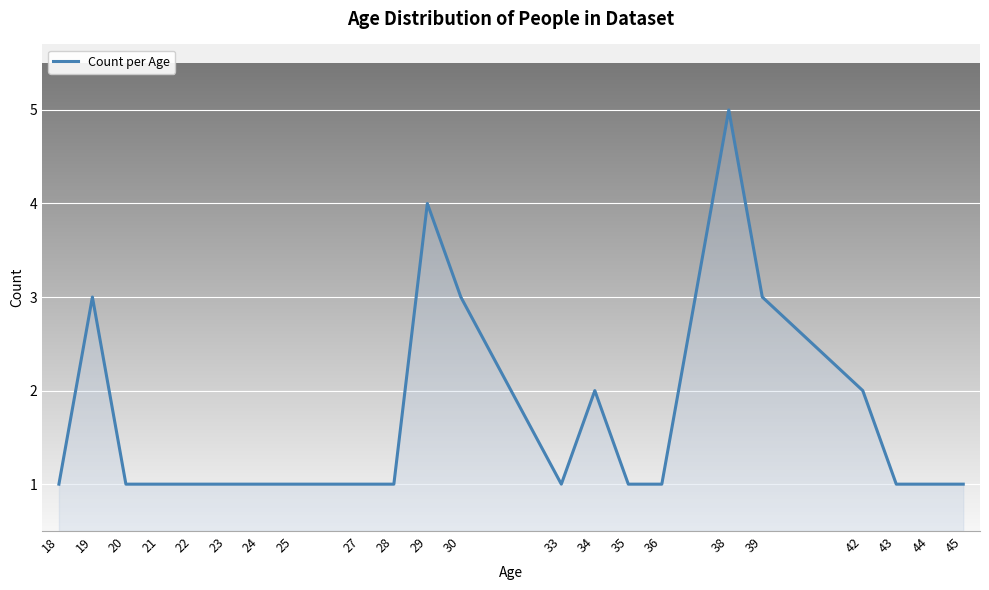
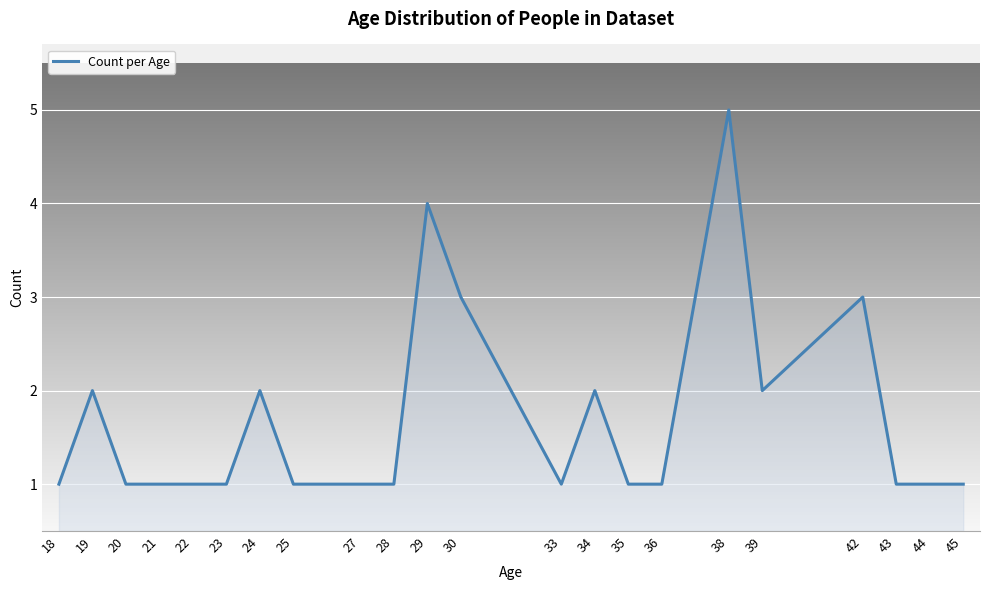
19: 3 -> 2
24: 1 -> 2
39: 3 -> 2
42: 2 -> 3
